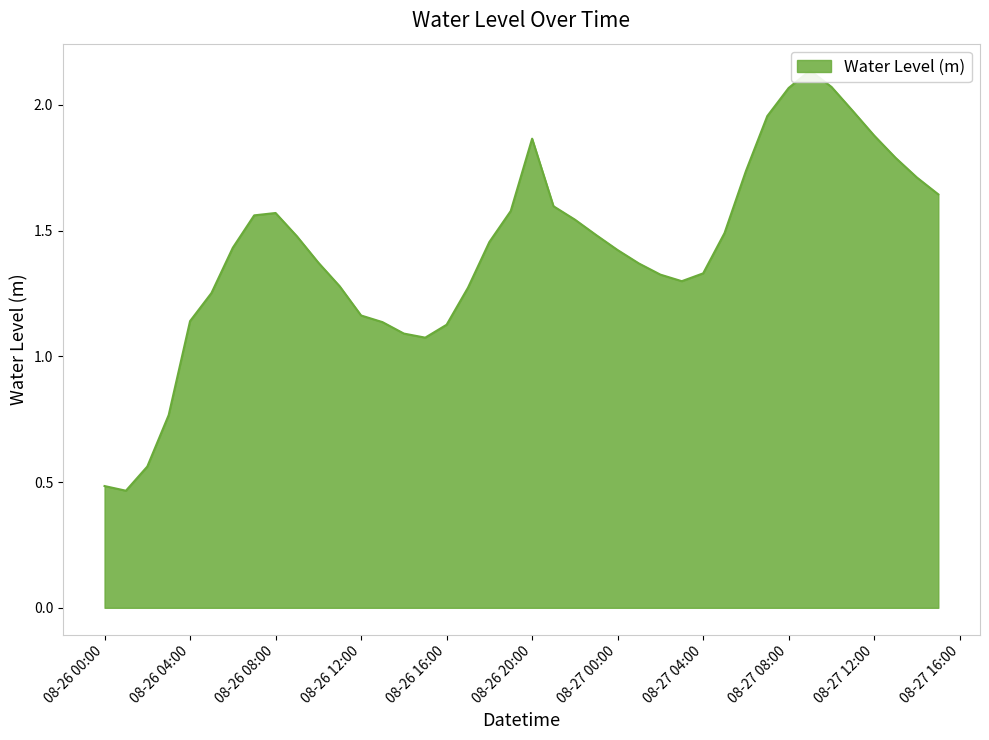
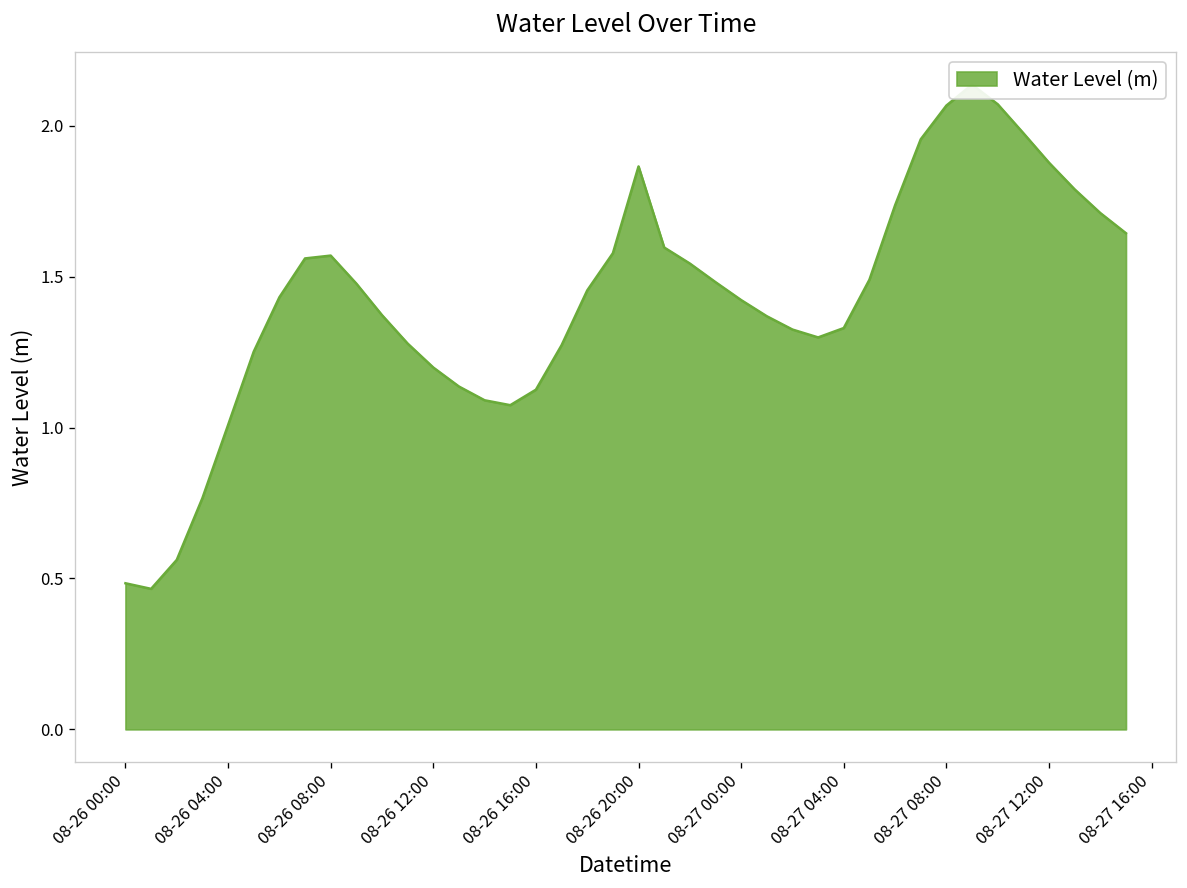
08-26 04:00: 1.14 -> 1.01
08-26 12:00: 1.16 -> 1.20
